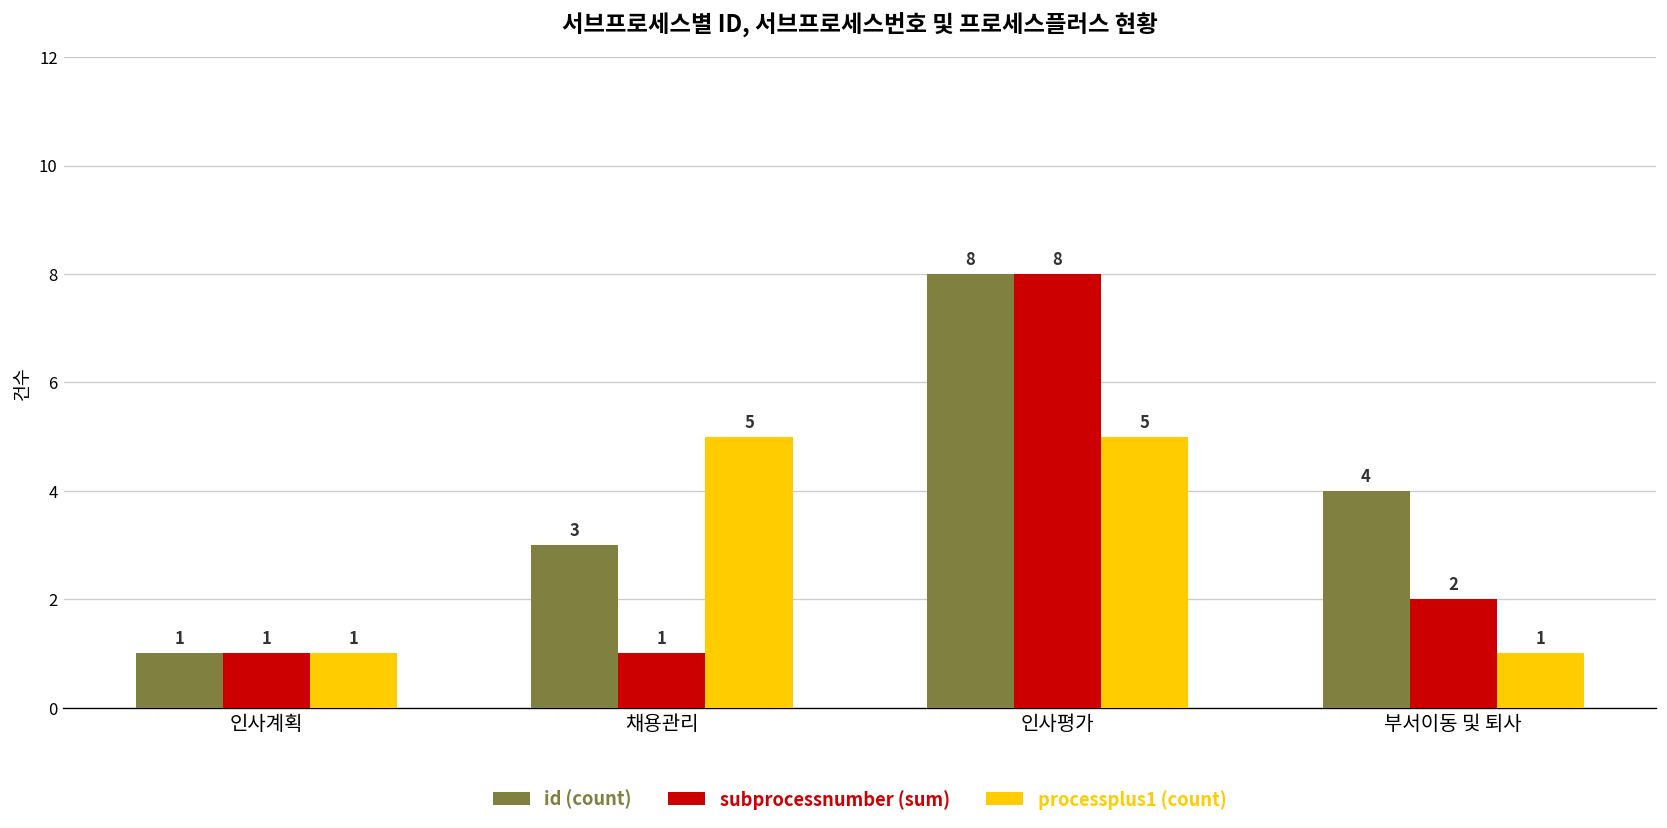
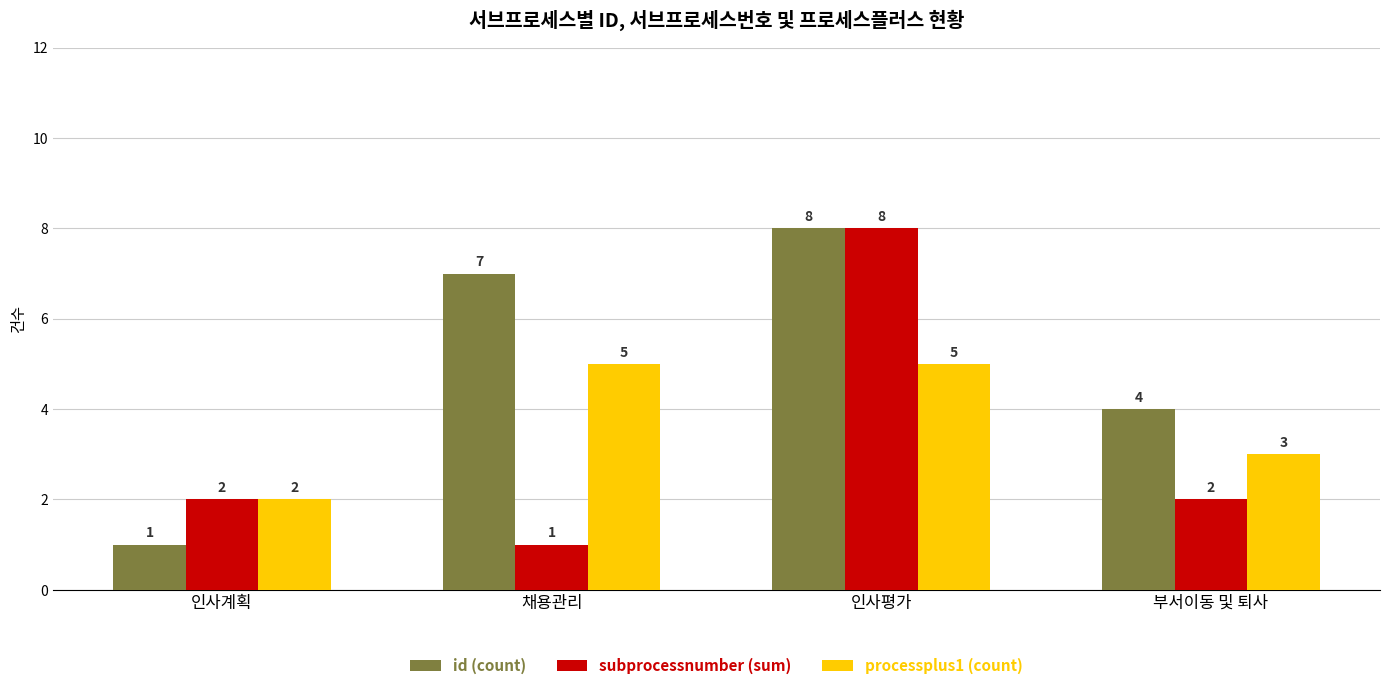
subprocessnumber (sum), 인사계획: 1 -> 2
processplus1 (count), 인사계획: 1 -> 2
id (count), 채용관리: 3 -> 7
processplus1 (count), 부서이동 및 퇴사: 1 -> 3
